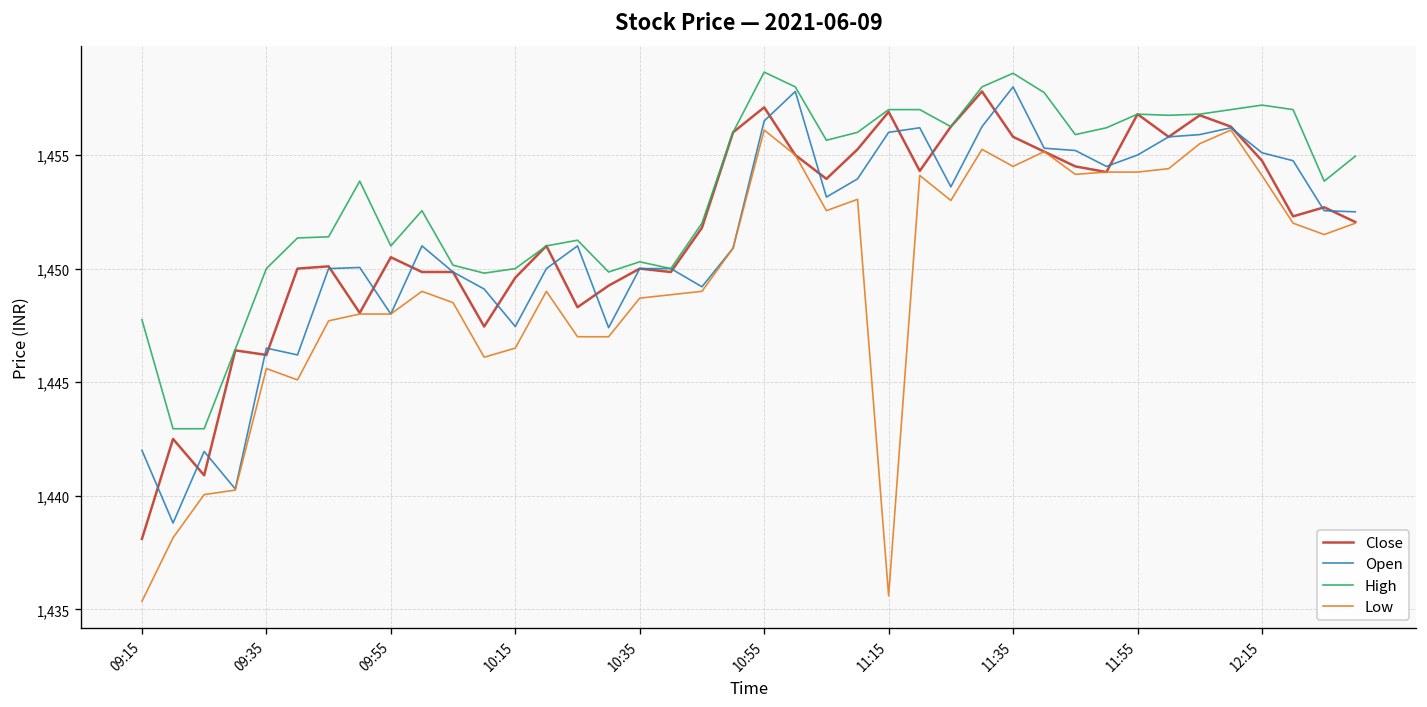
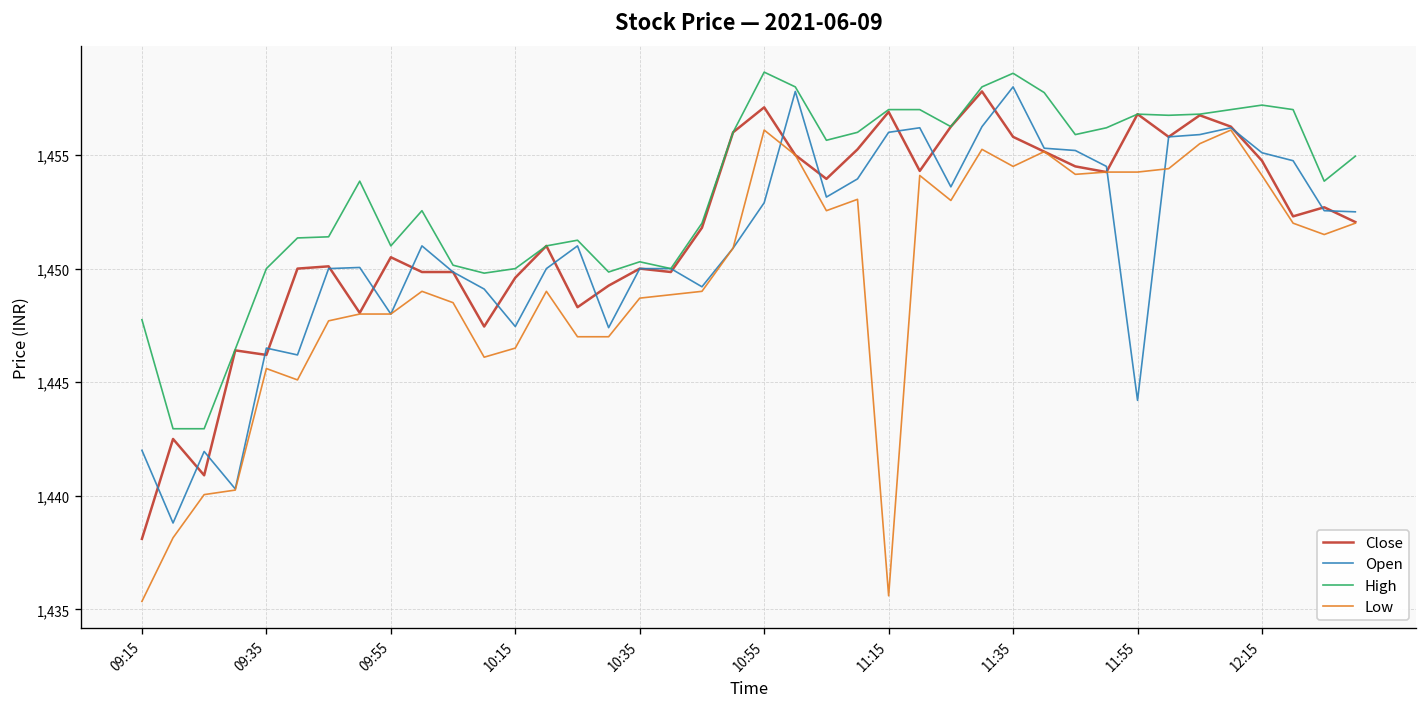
Open, 10:55: 1,456.5 -> 1,452.9
Open, 11:55: 1,455.0 -> 1,444.2
